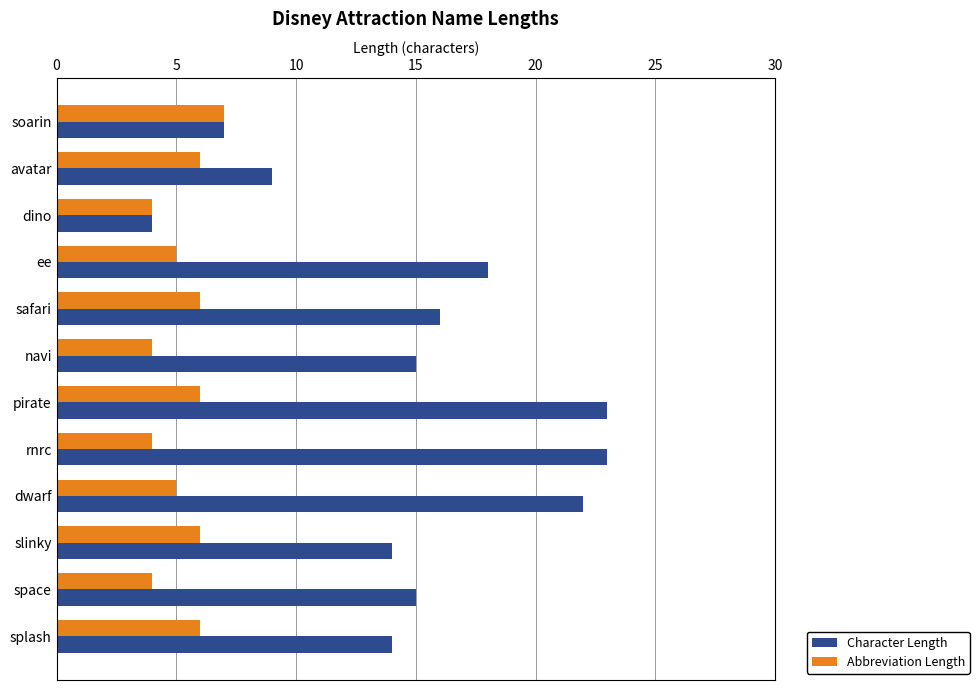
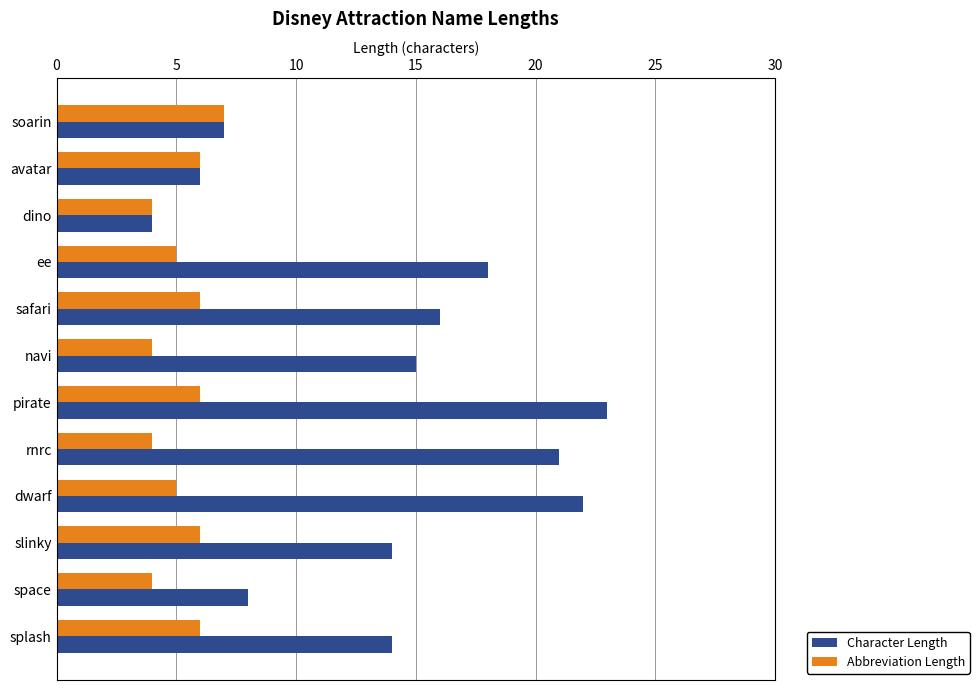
Character Length, avatar: 9 -> 6
Character Length, rnrc: 23 -> 21
Character Length, space: 15 -> 8
